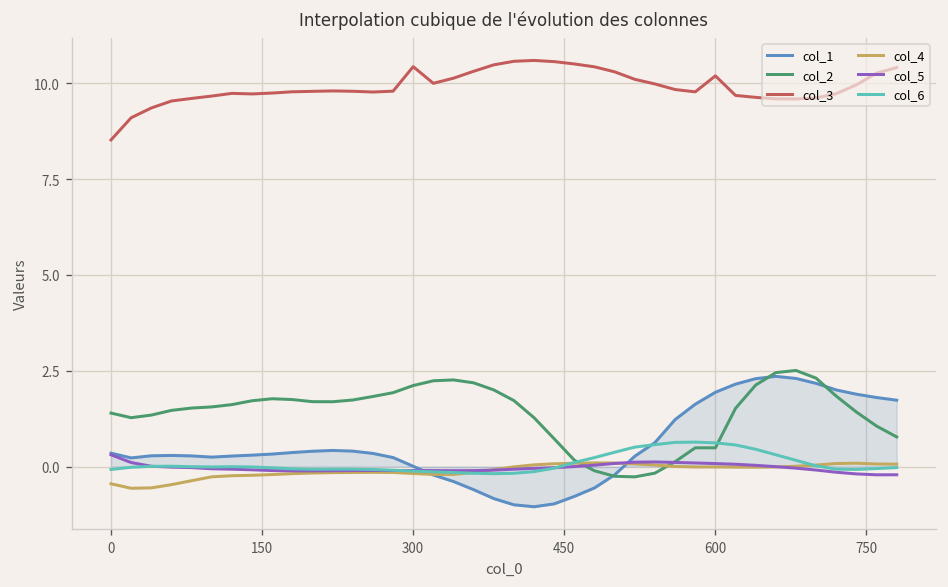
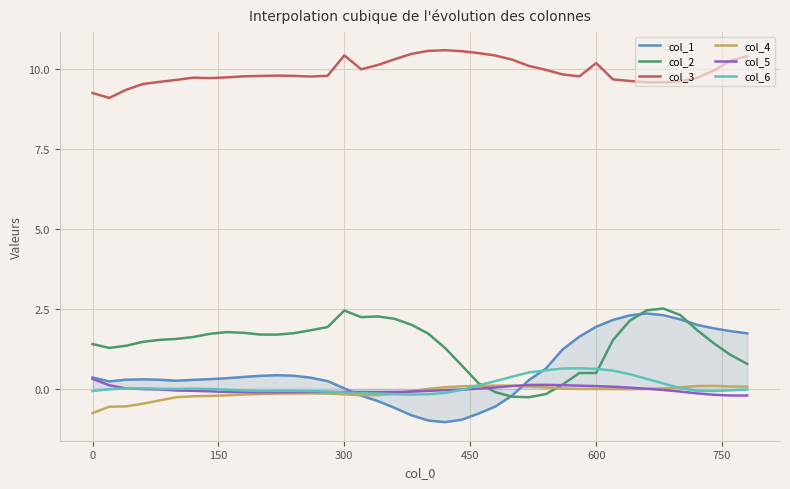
col_3, 0: 8.5 -> 9.3
col_4, 0: -0.5 -> -0.8
col_2, 300: 2.1 -> 2.4
